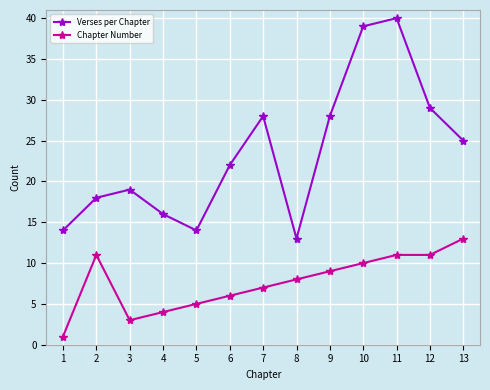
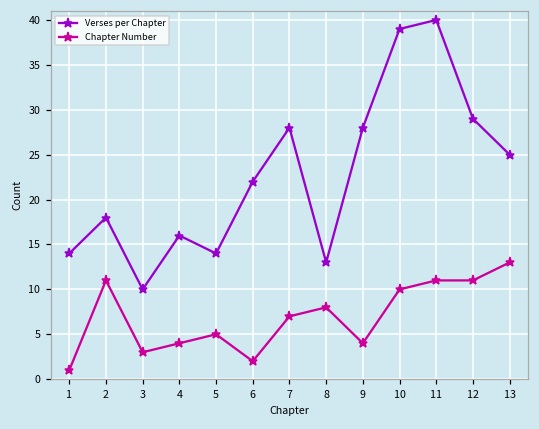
Verses per Chapter, 3: 19 -> 10
Chapter Number, 6: 6 -> 2
Chapter Number, 9: 9 -> 4
